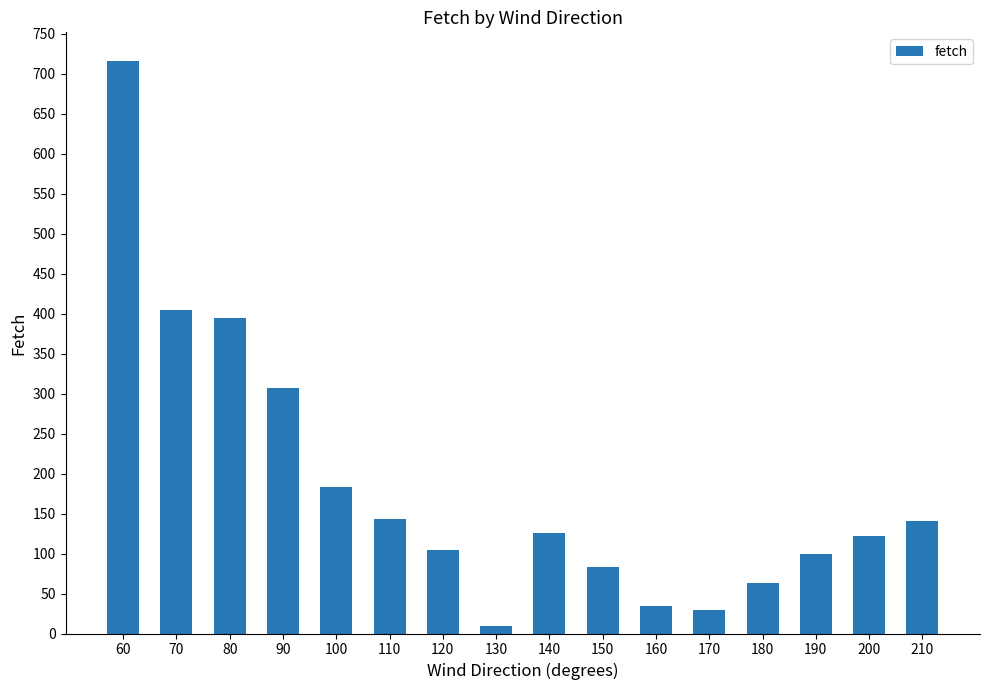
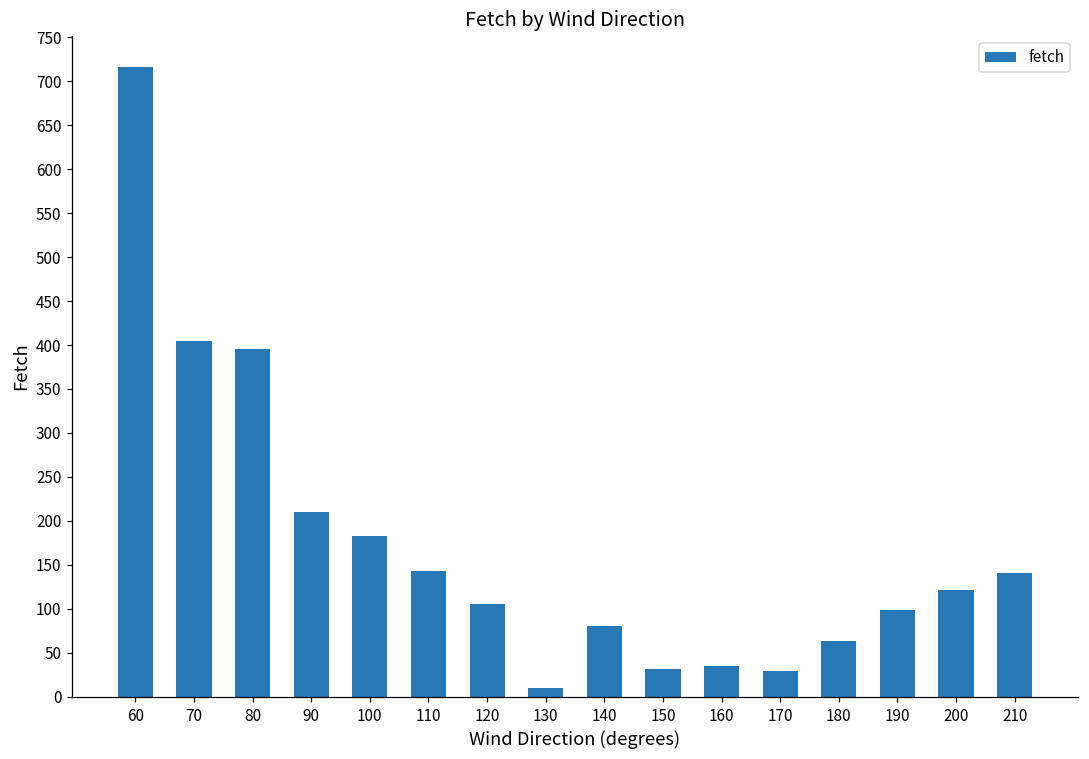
90: 310 -> 210
140: 130 -> 80
150: 80 -> 30
